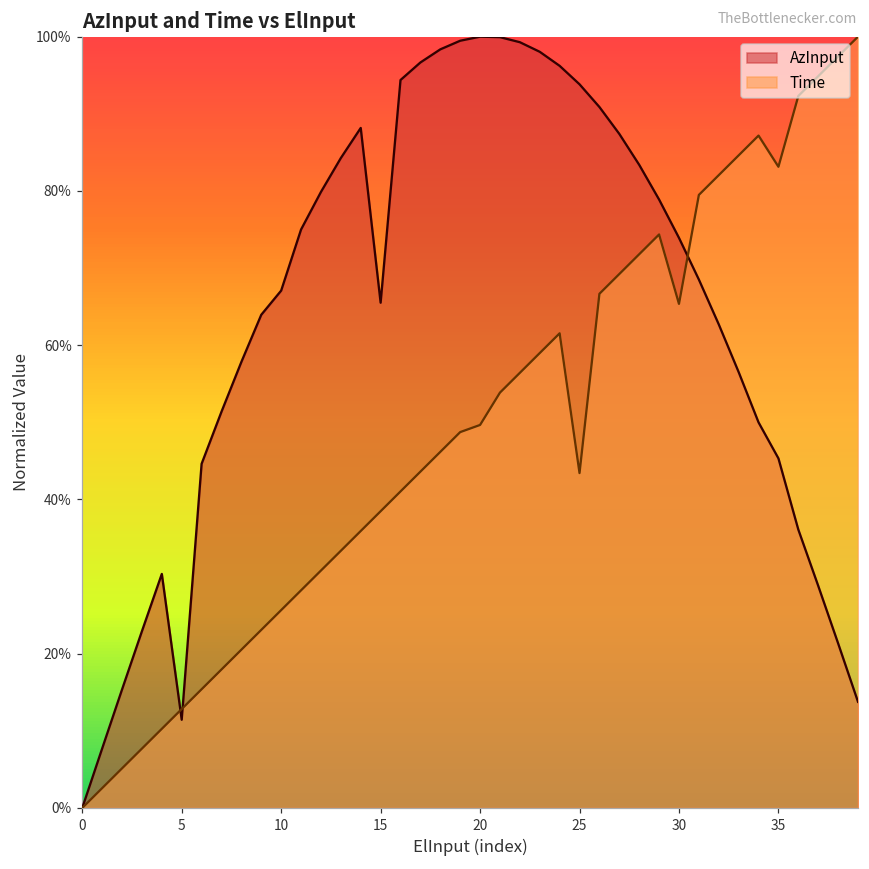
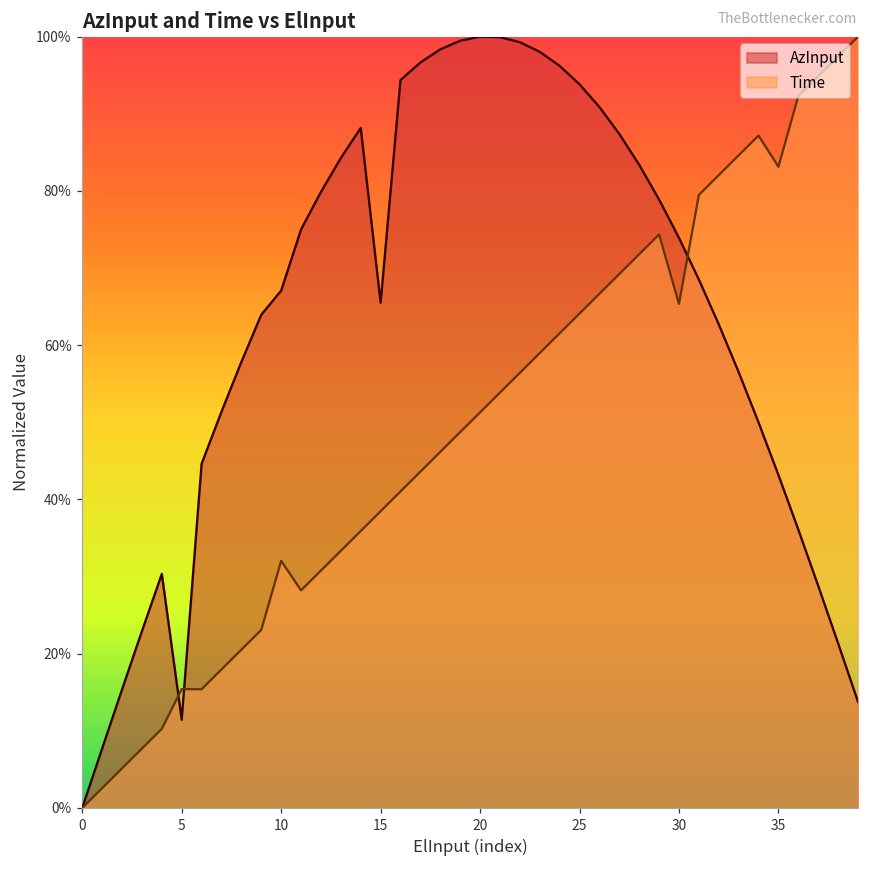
Time, 5: 13% -> 15%
Time, 10: 26% -> 32%
Time, 20: 50% -> 51%
Time, 25: 43% -> 64%
AzInput, 35: 45% -> 43%
